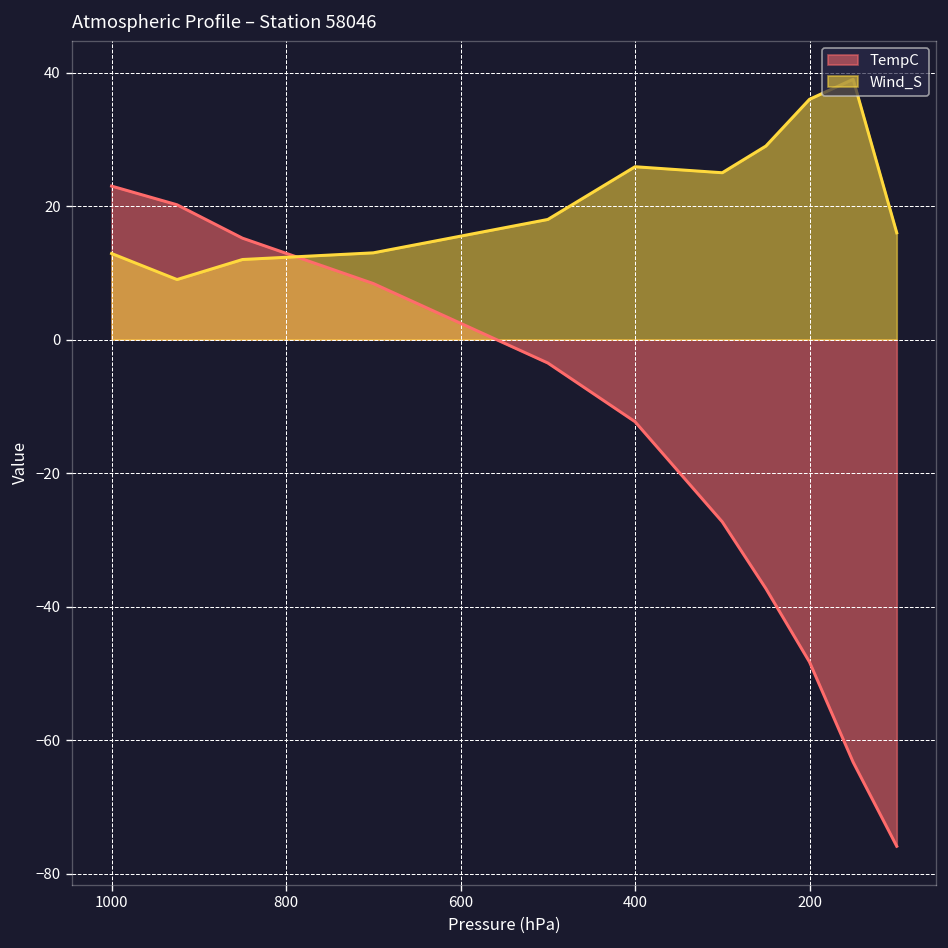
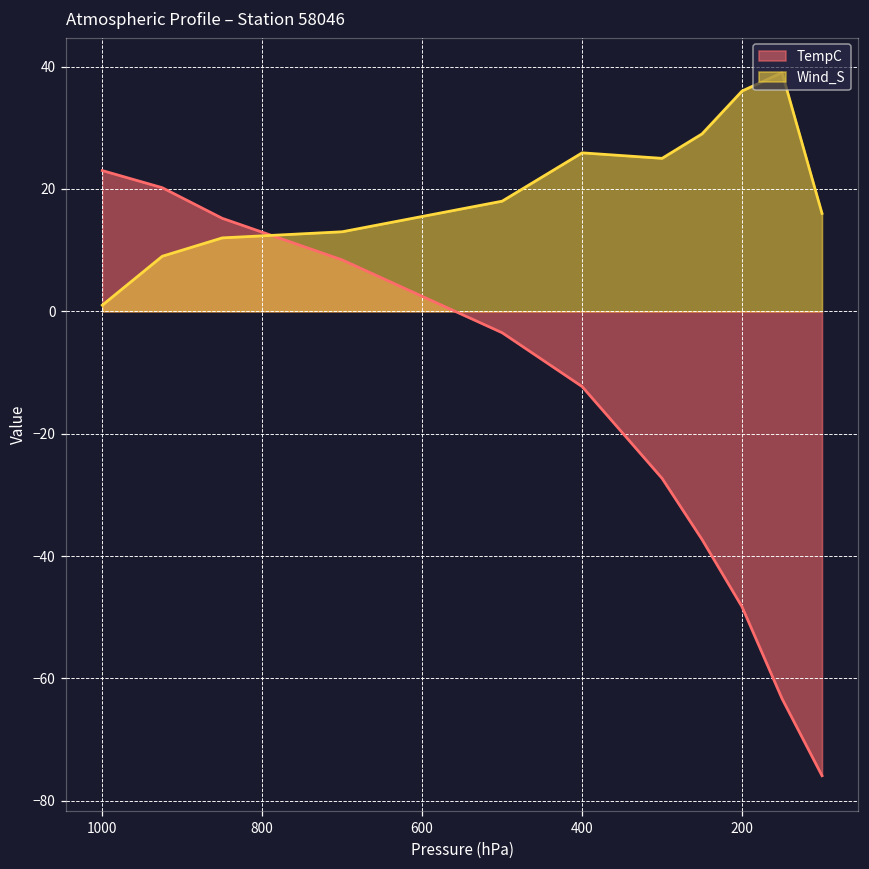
Wind_S, 1000: 13 -> 1
